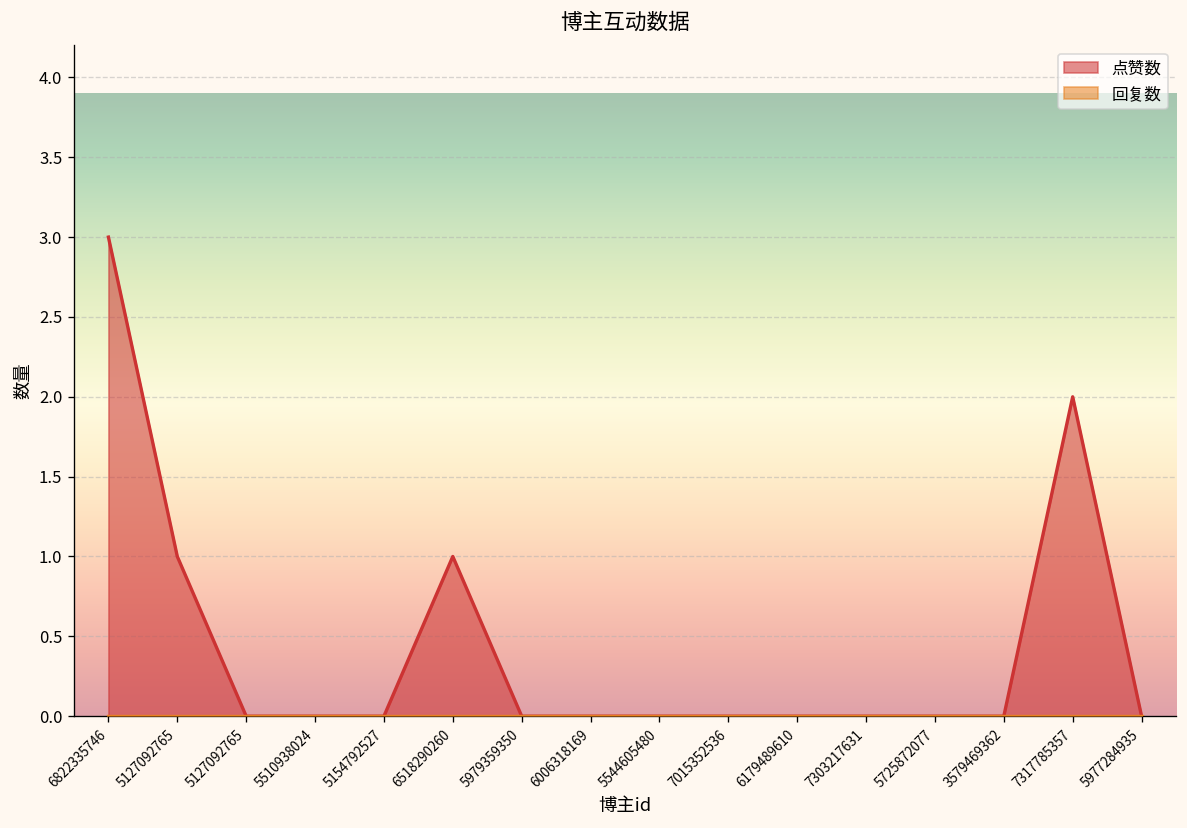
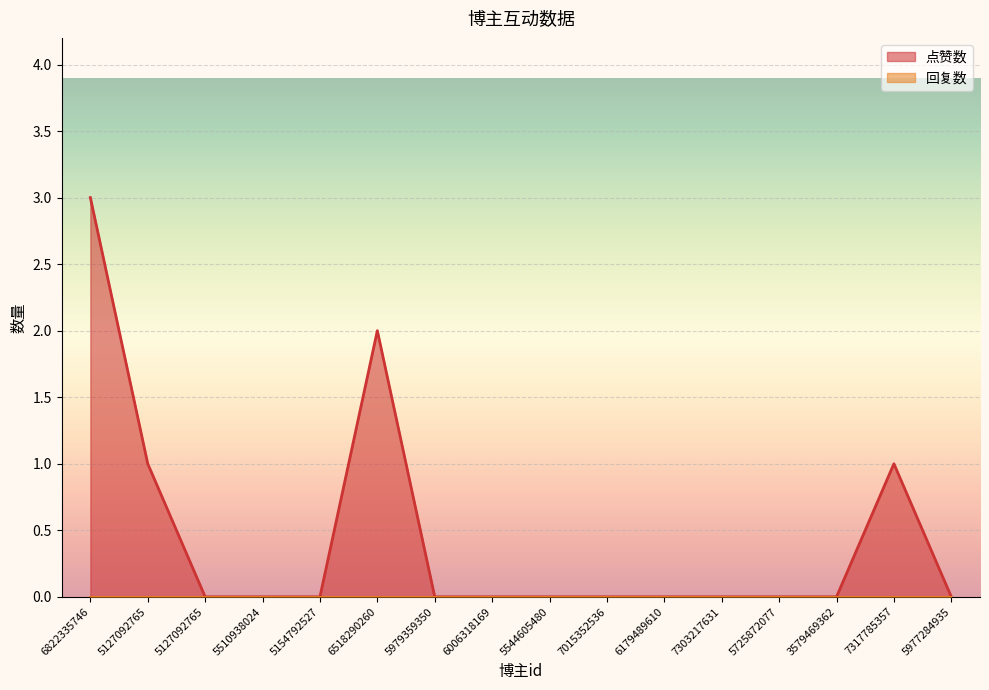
点赞数, 6518290260: 1 -> 2
点赞数, 7317785357: 2 -> 1
